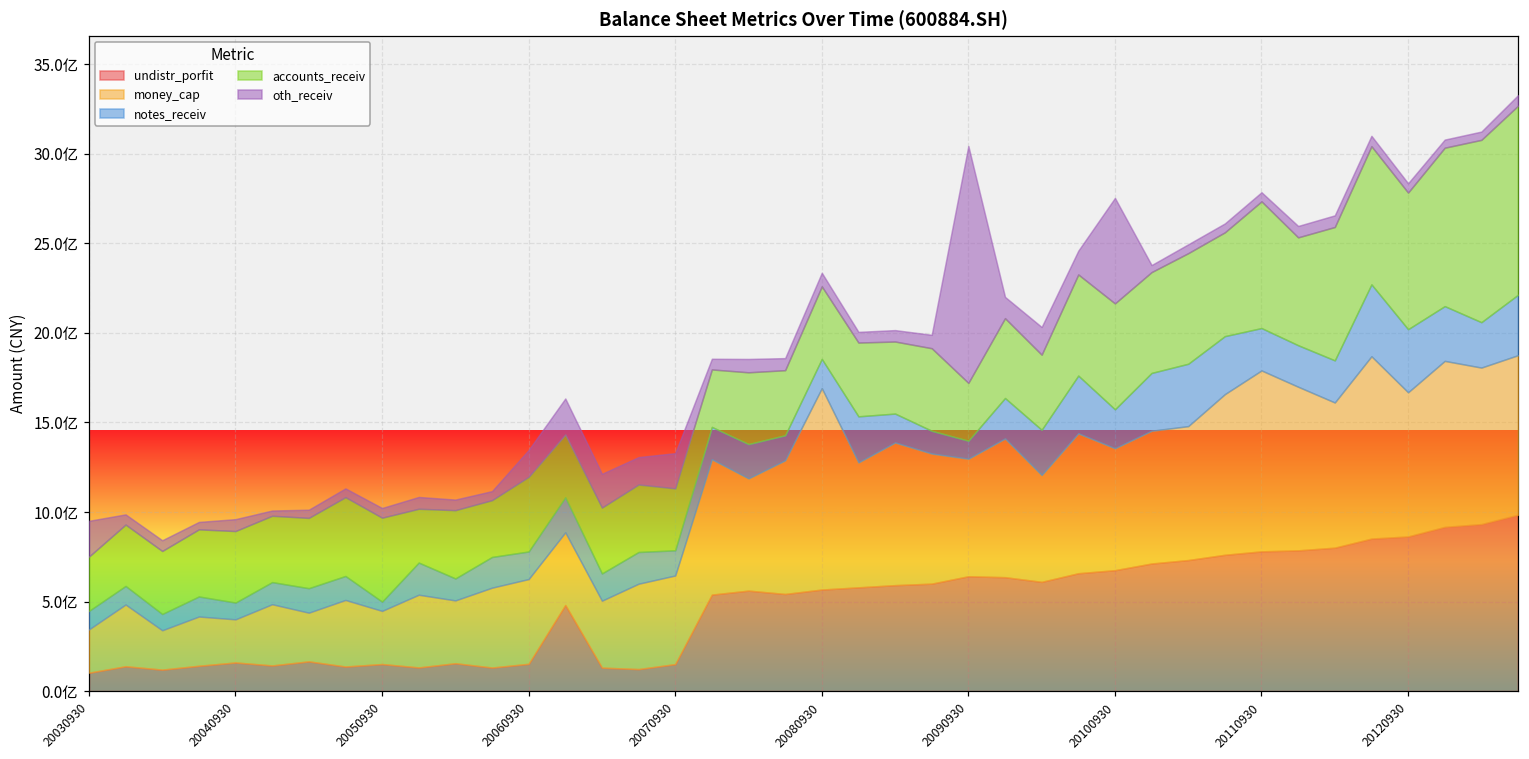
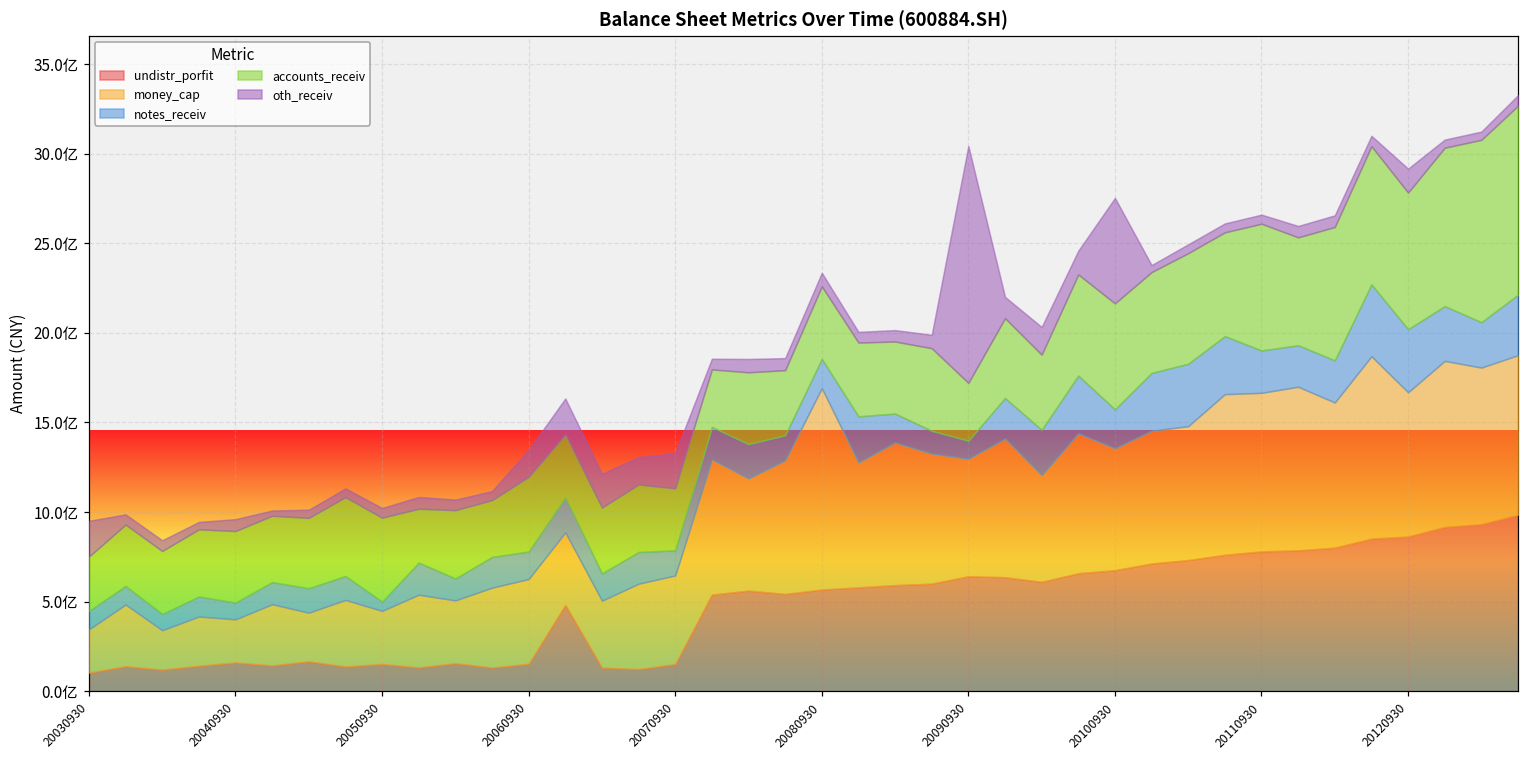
money_cap, 20110930: 10.1亿 -> 8.9亿
oth_receiv, 20120930: 0.5亿 -> 1.3亿
